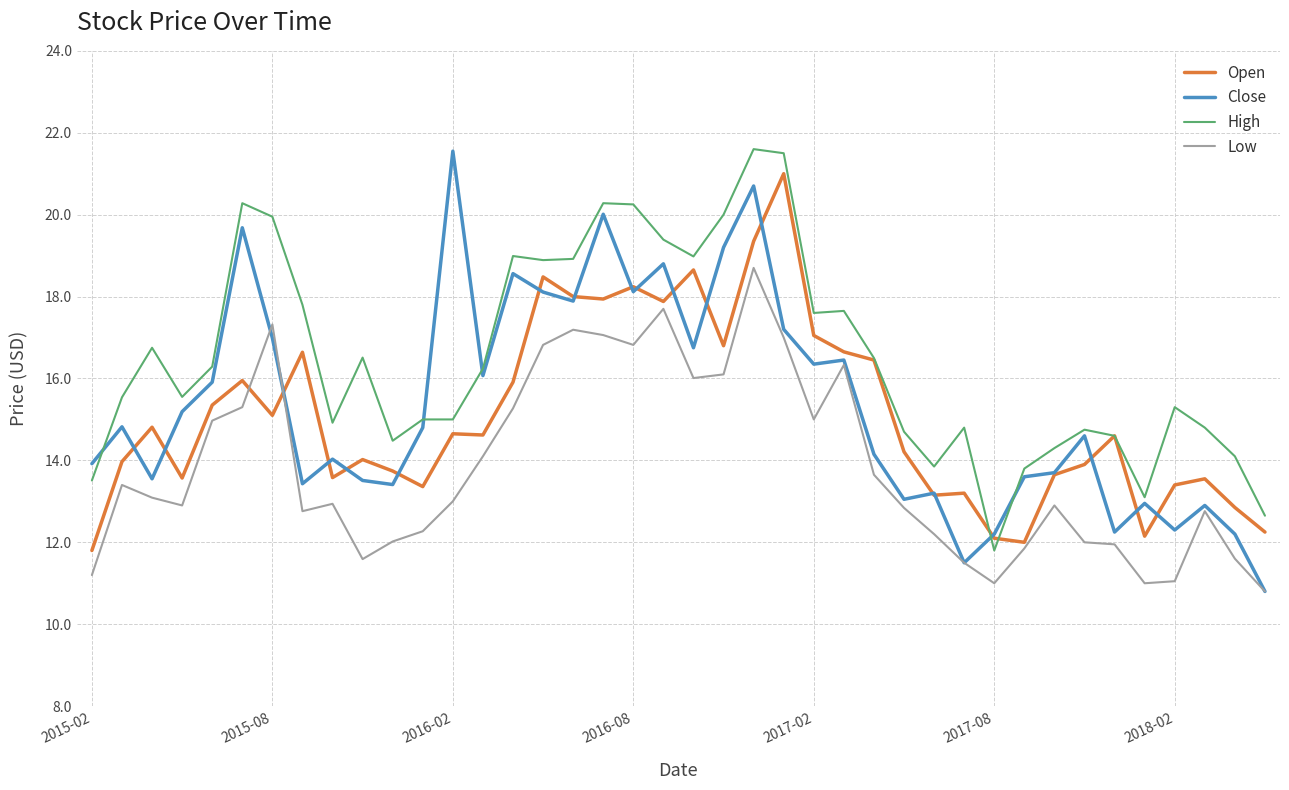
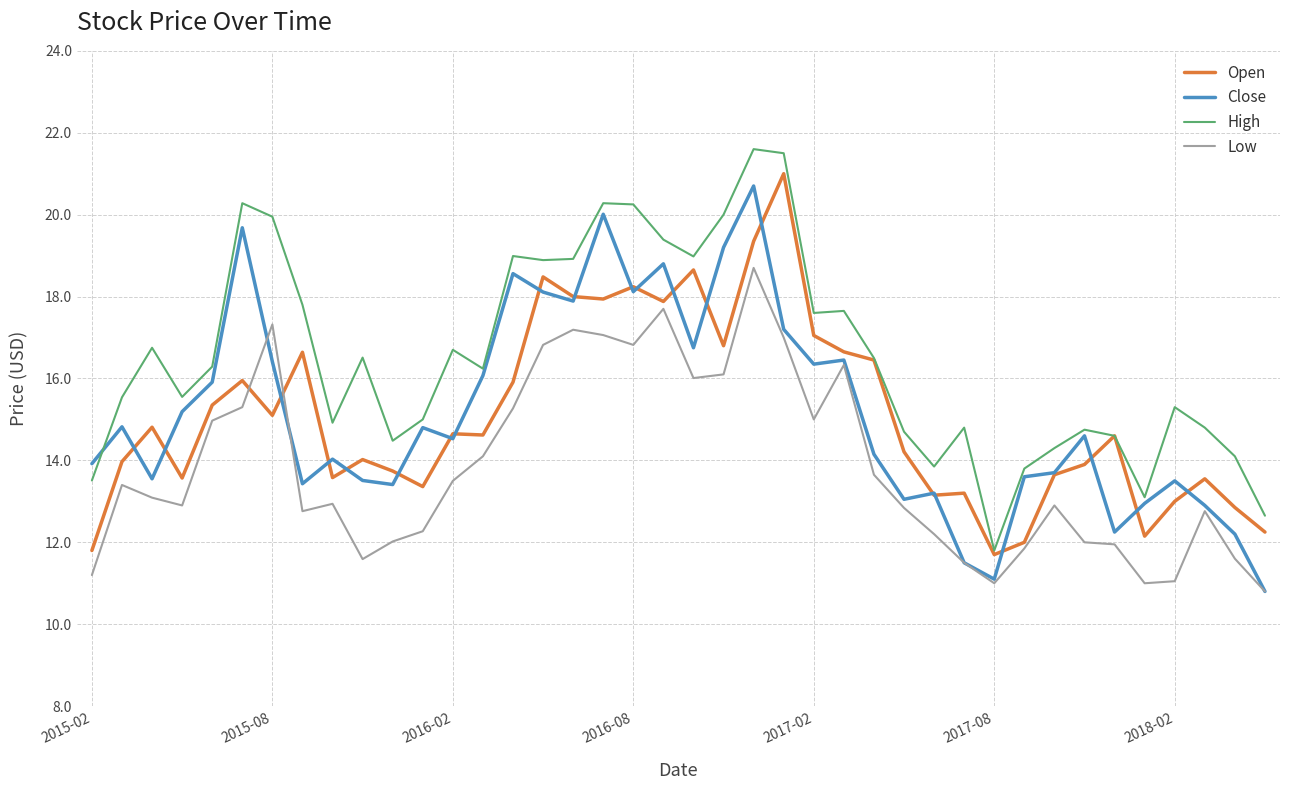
Close, 2015-08: 17.0 -> 16.4
Close, 2016-02: 21.6 -> 14.5
High, 2016-02: 15.0 -> 16.7
Low, 2016-02: 13.0 -> 13.5
Open, 2017-08: 12.1 -> 11.7
Close, 2017-08: 12.2 -> 11.1
Open, 2018-02: 13.4 -> 13.0
Close, 2018-02: 12.3 -> 13.5
